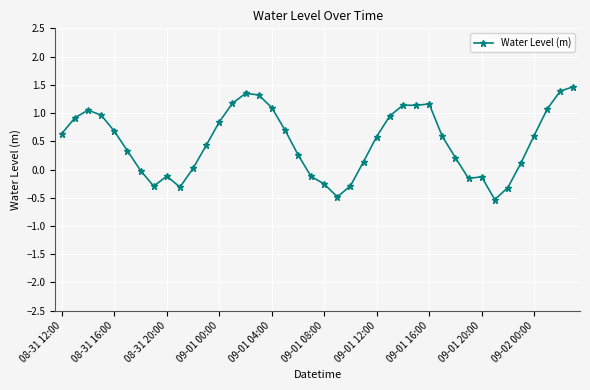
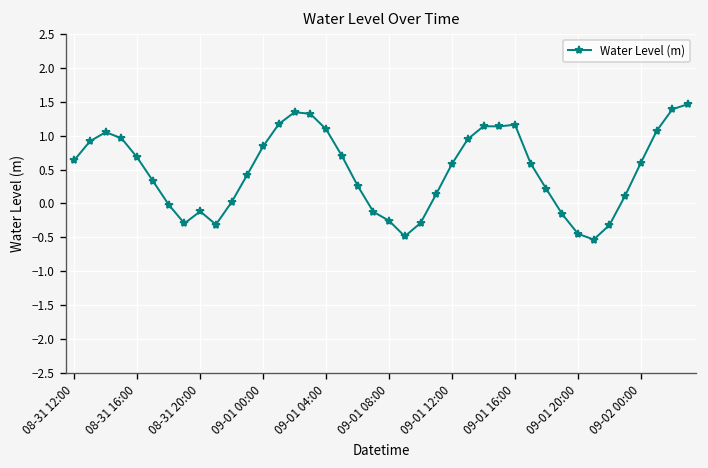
09-01 20:00: -0.1 -> -0.4
